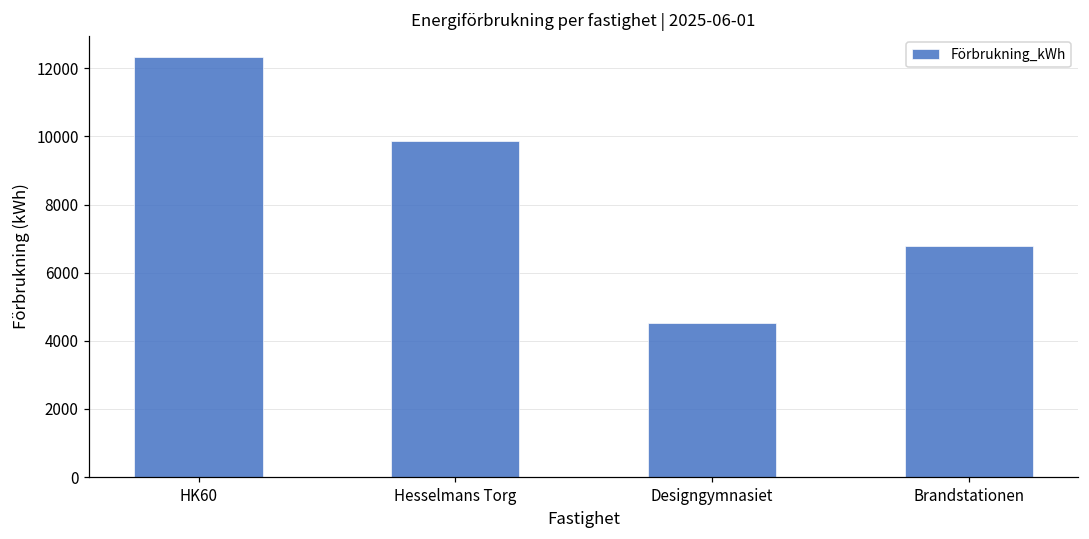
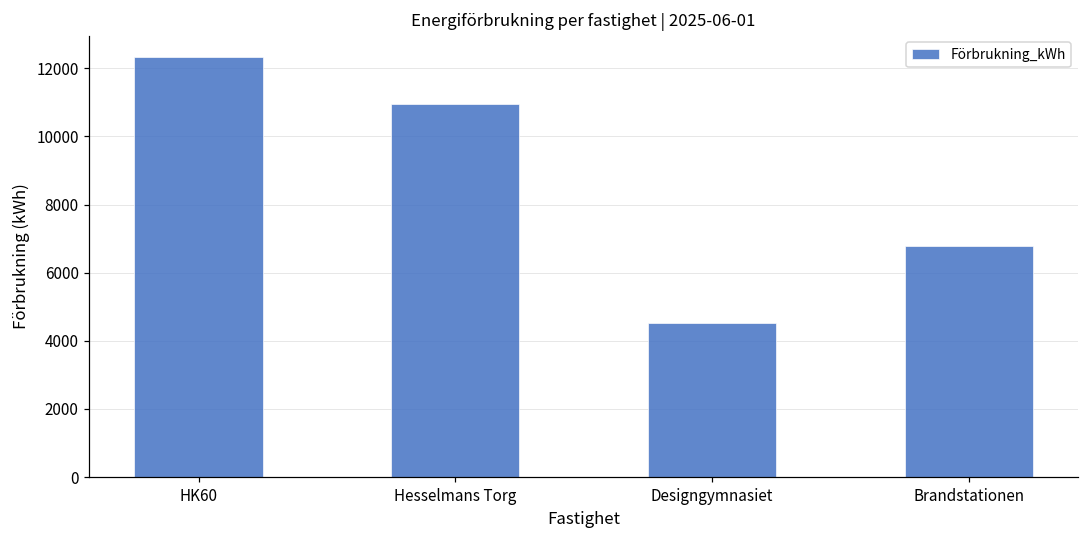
Hesselmans Torg: 9900 -> 11000
